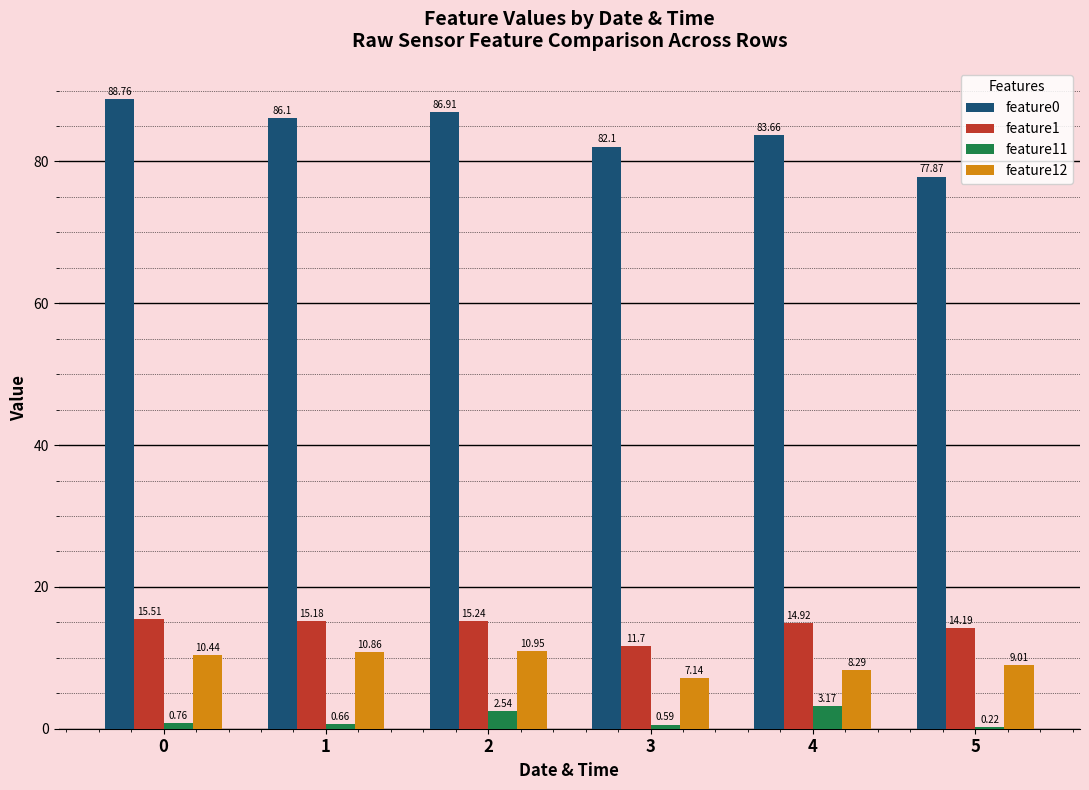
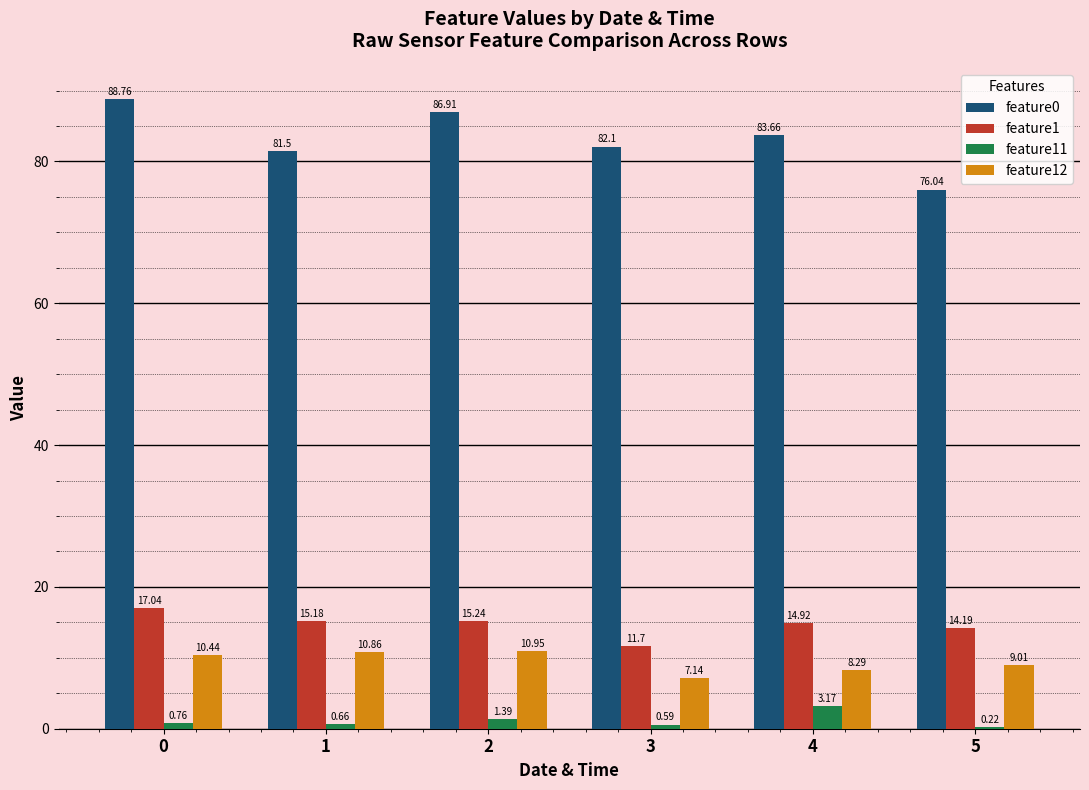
feature1, 0: 15.51 -> 17.04
feature0, 1: 86.1 -> 81.5
feature11, 2: 2.54 -> 1.39
feature0, 5: 77.87 -> 76.04
